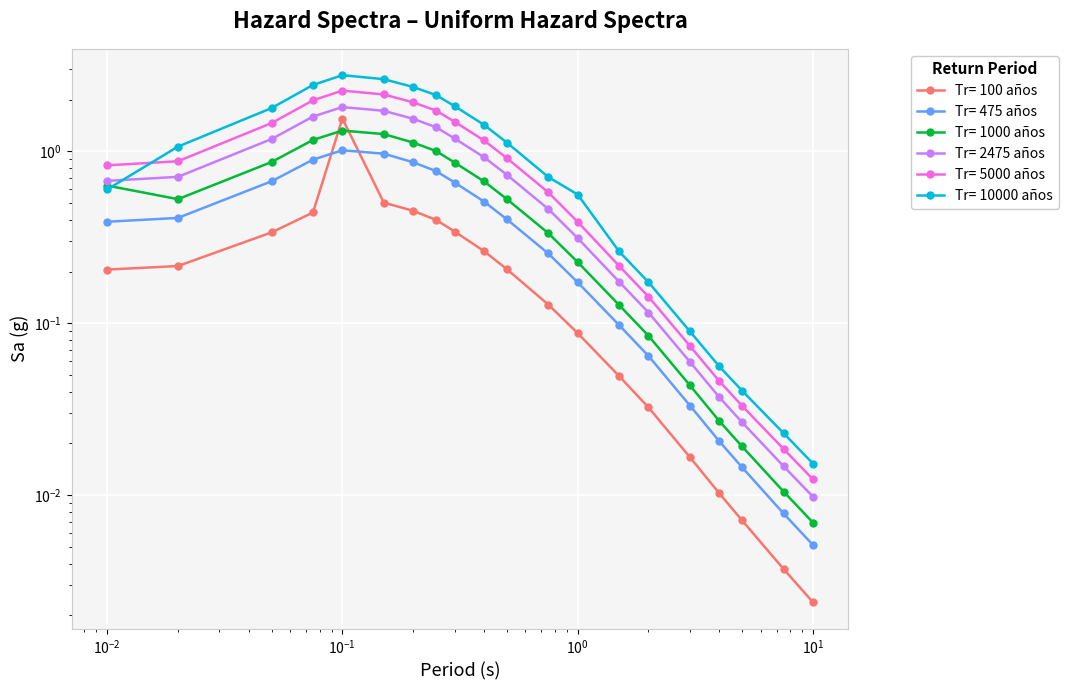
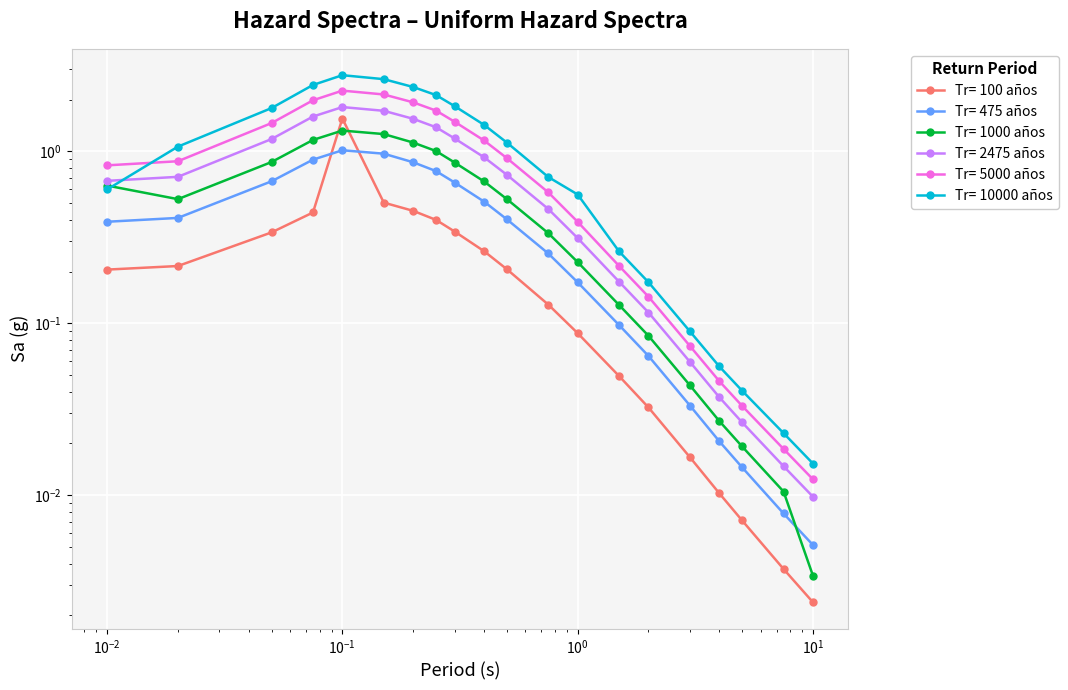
Tr= 1000 años, 10^1: 0.0069 -> 0.0034
